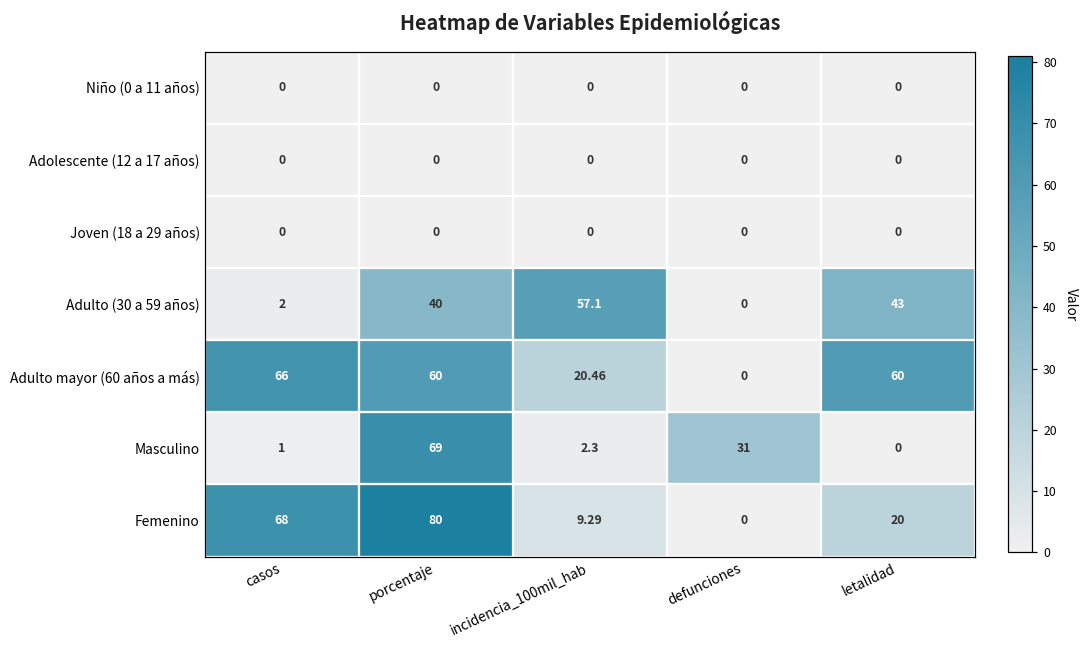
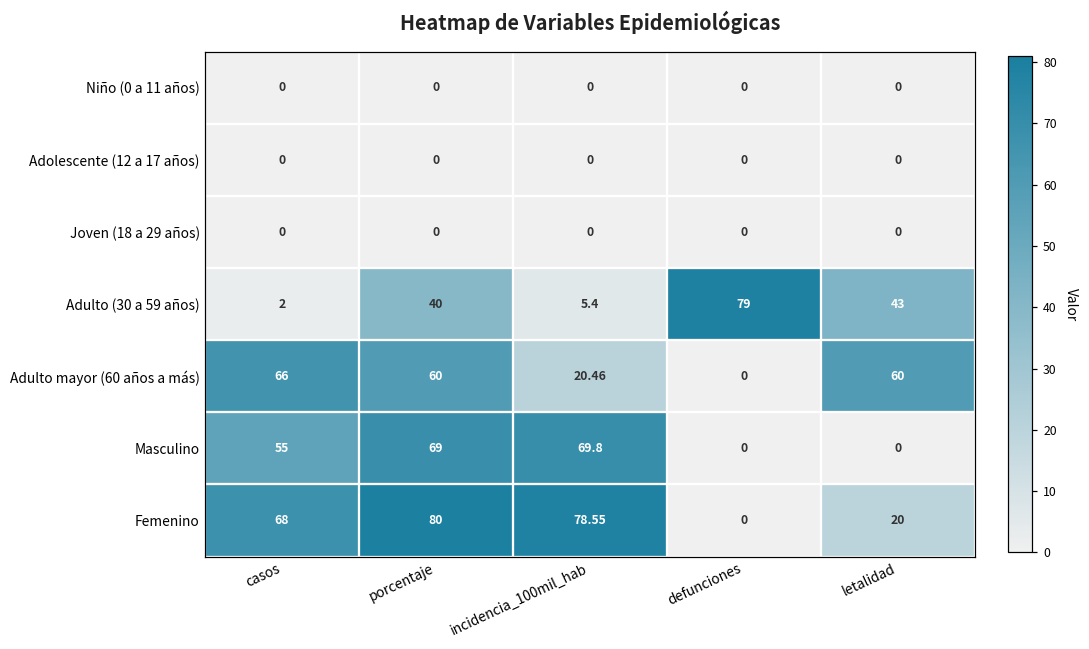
Adulto (30 a 59 años), incidencia_100mil_hab: 57.1 -> 5.4
Adulto (30 a 59 años), defunciones: 0 -> 79
Masculino, casos: 1 -> 55
Masculino, incidencia_100mil_hab: 2.3 -> 69.8
Masculino, defunciones: 31 -> 0
Femenino, incidencia_100mil_hab: 9.29 -> 78.55
